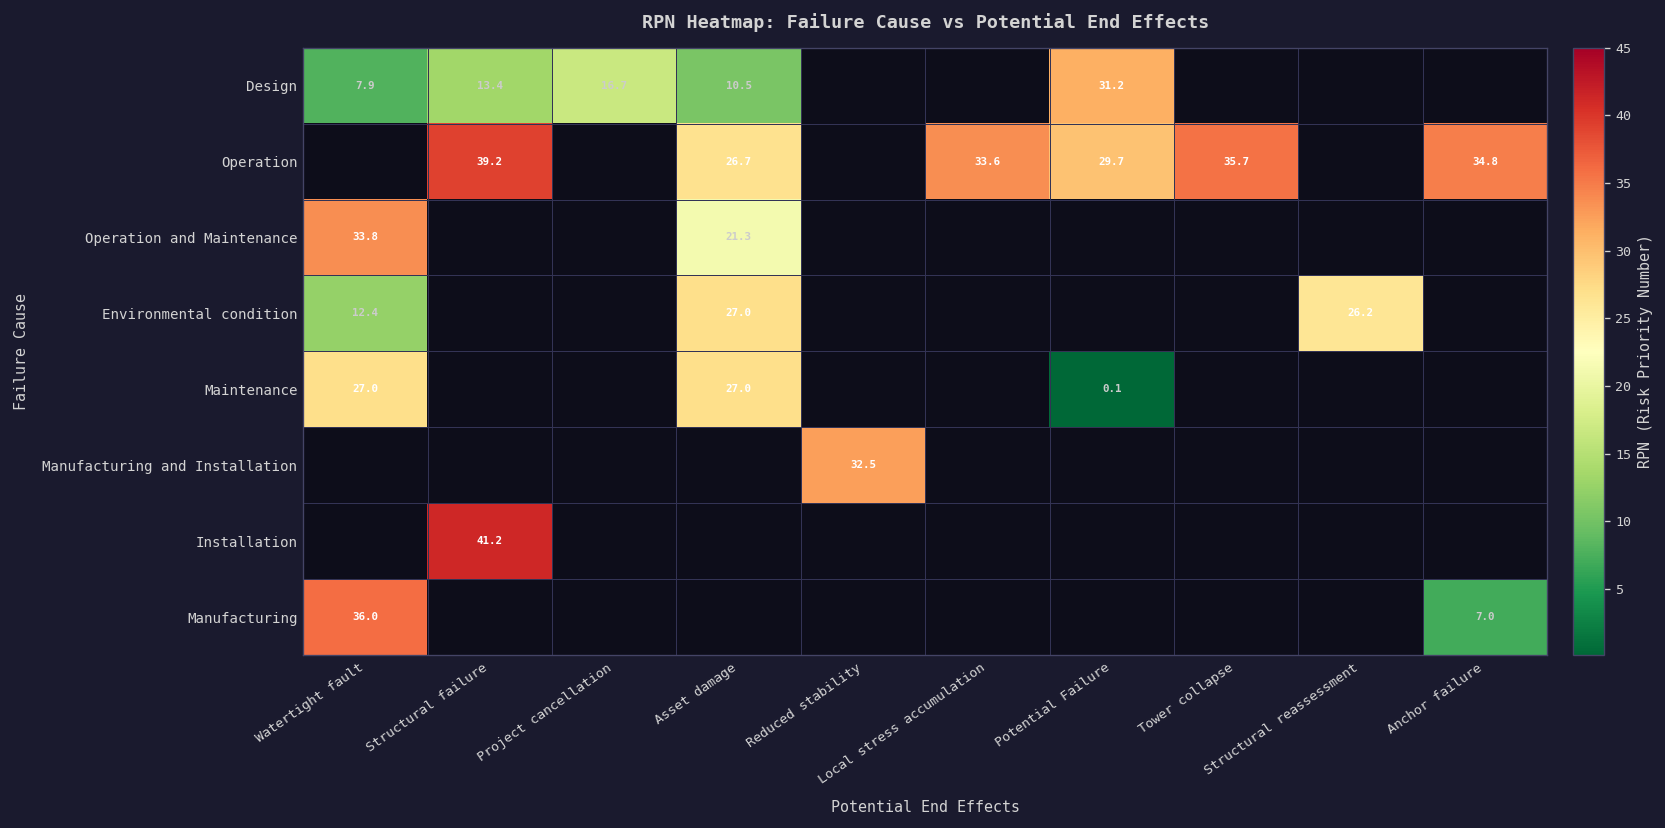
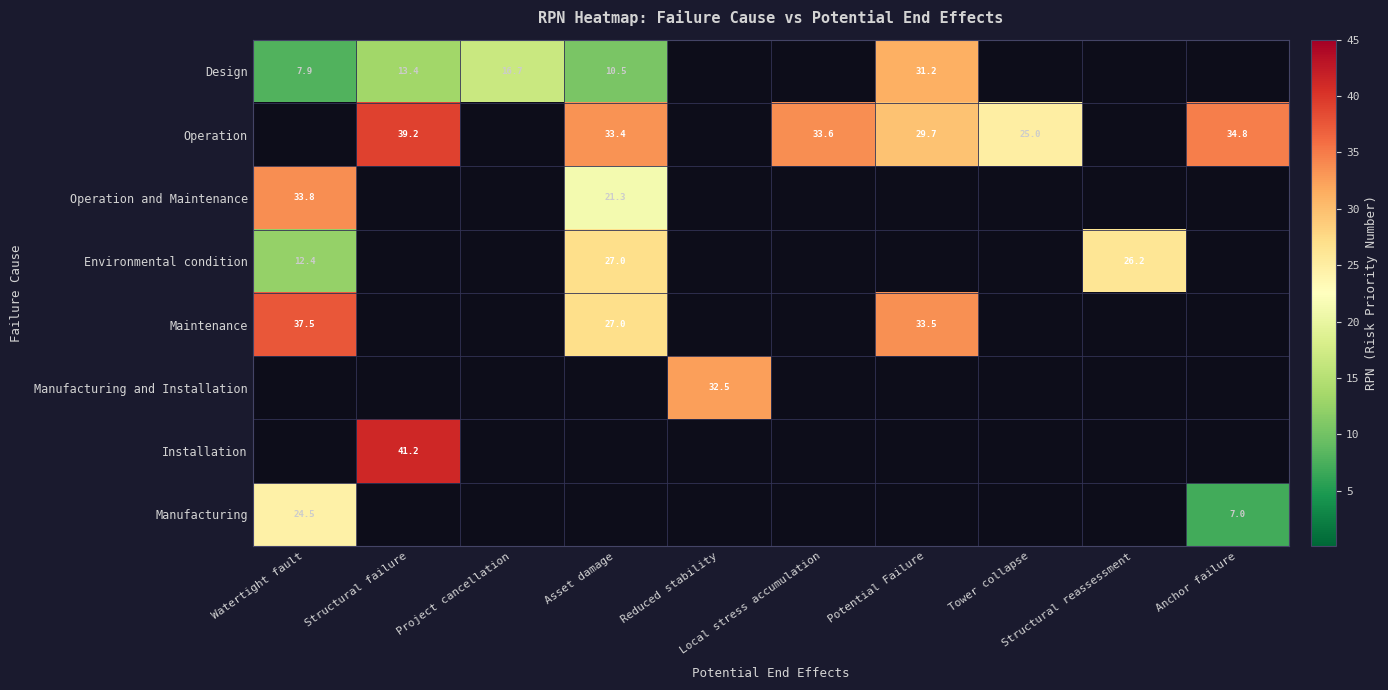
Operation, Asset damage: 26.7 -> 33.4
Operation, Tower collapse: 35.7 -> 25.0
Maintenance, Watertight fault: 27.0 -> 37.5
Maintenance, Potential Failure: 0.1 -> 33.5
Manufacturing, Watertight fault: 36.0 -> 24.5
